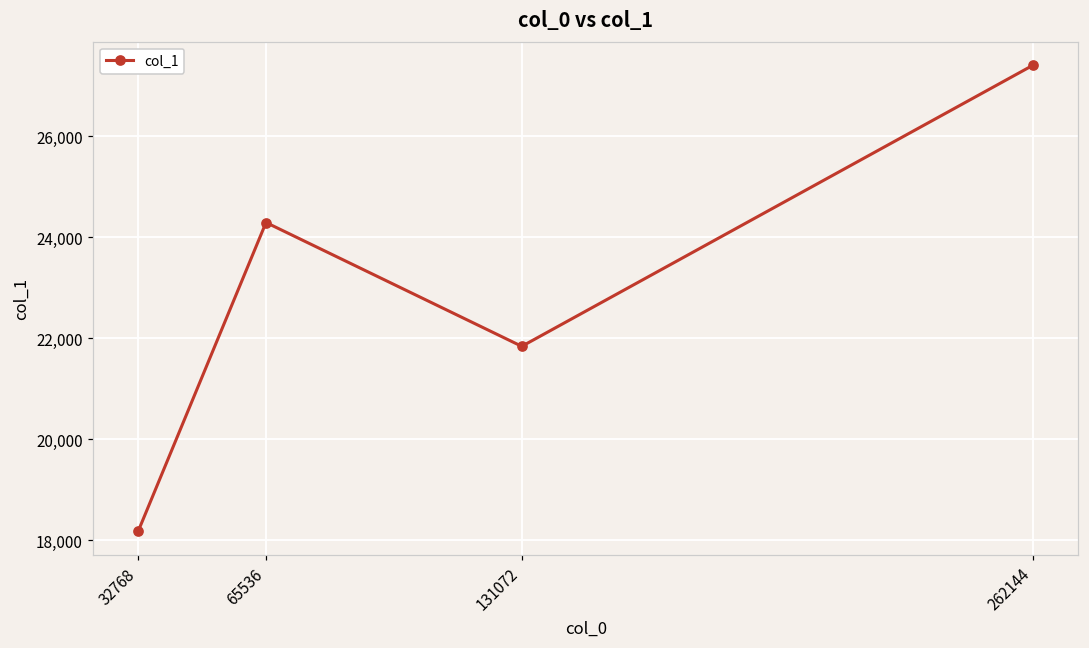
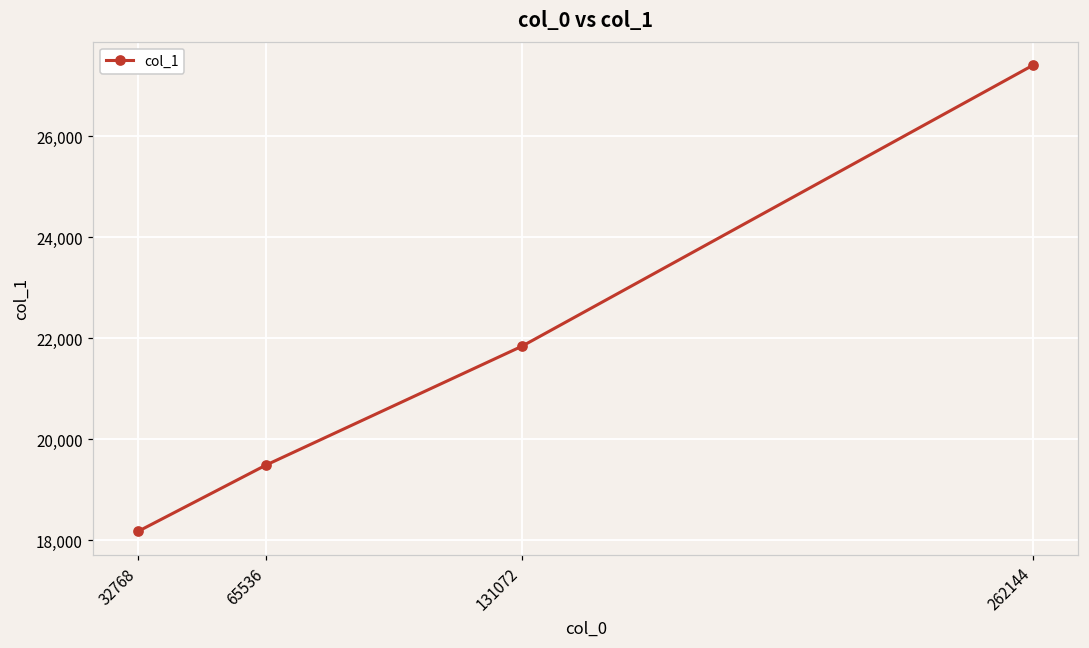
65536: 24,300 -> 19,500
